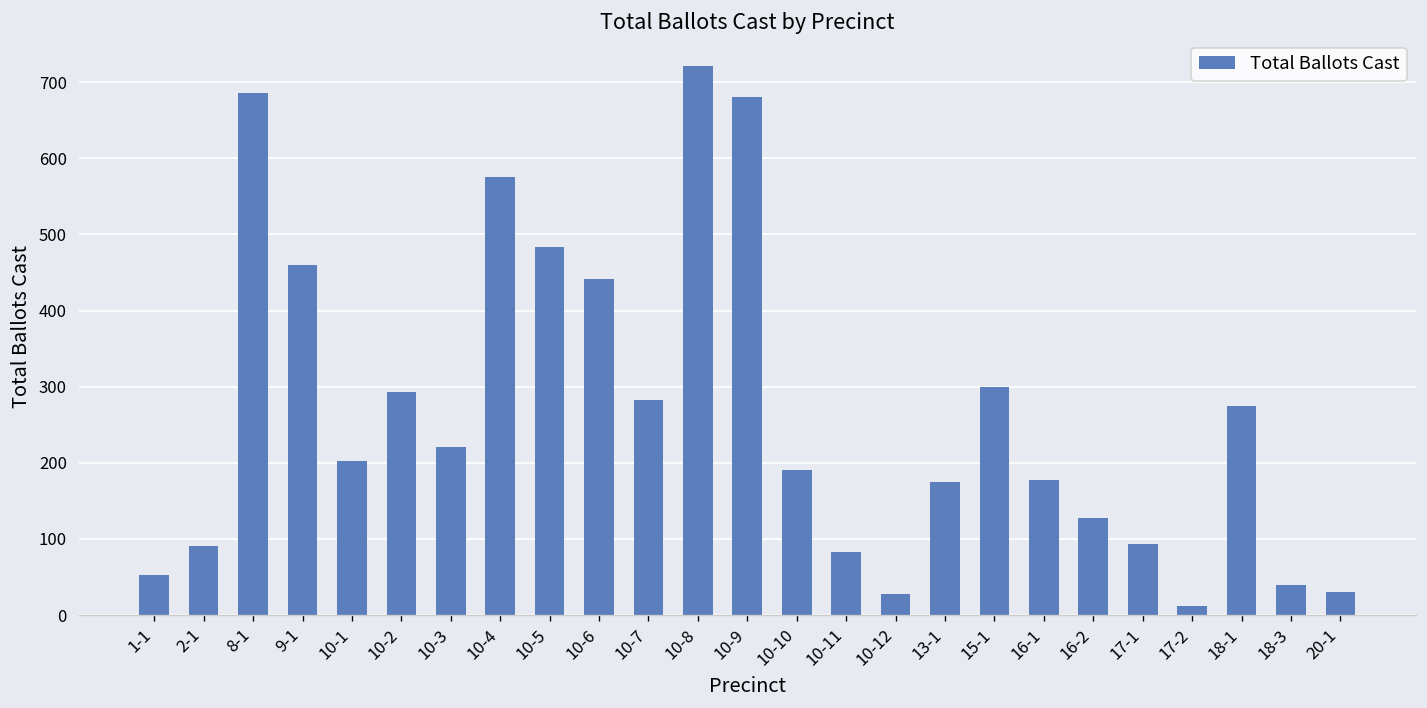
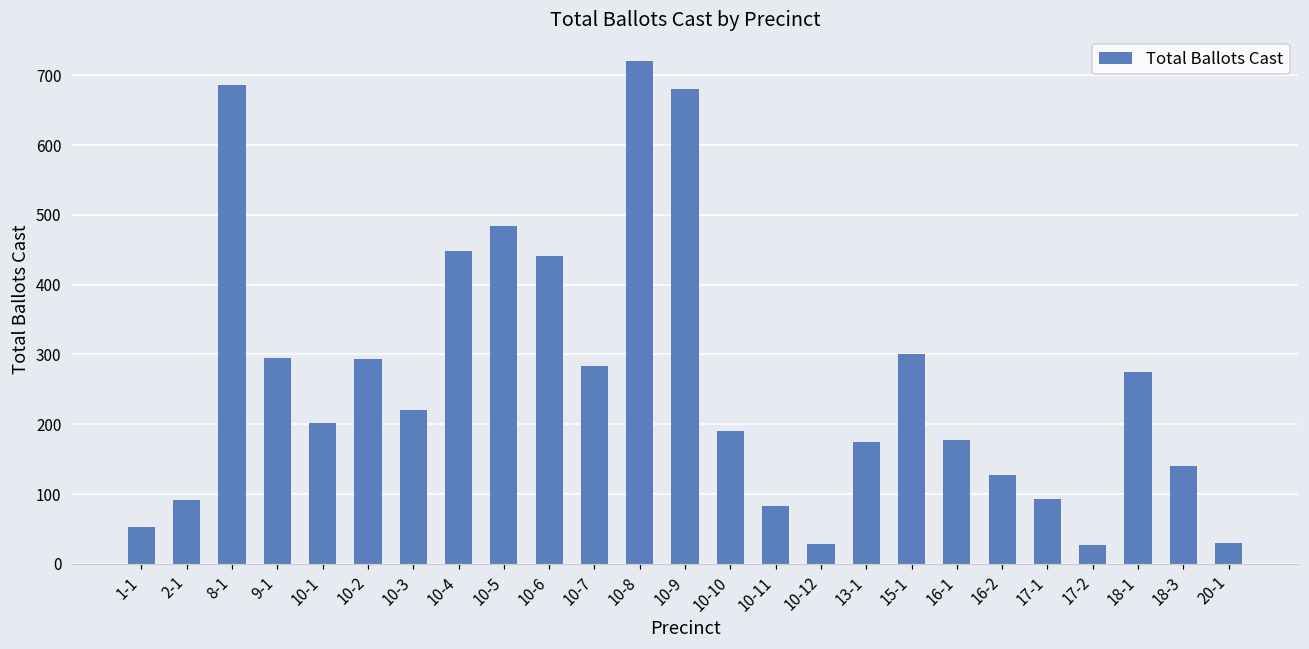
9-1: 460 -> 300
10-4: 580 -> 450
17-2: 10 -> 30
18-3: 40 -> 140
